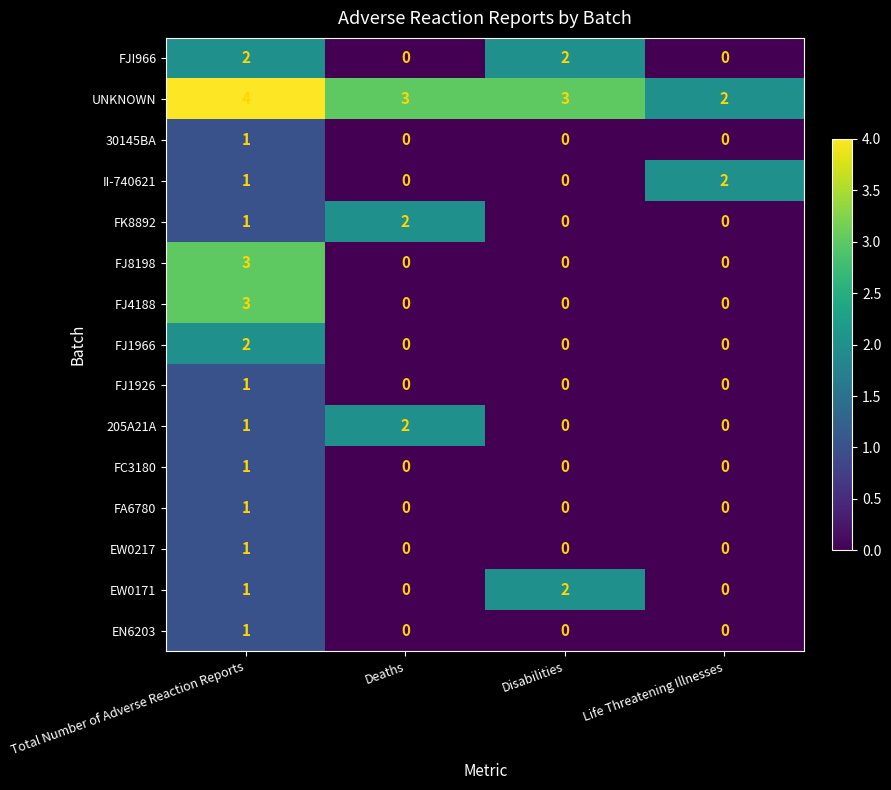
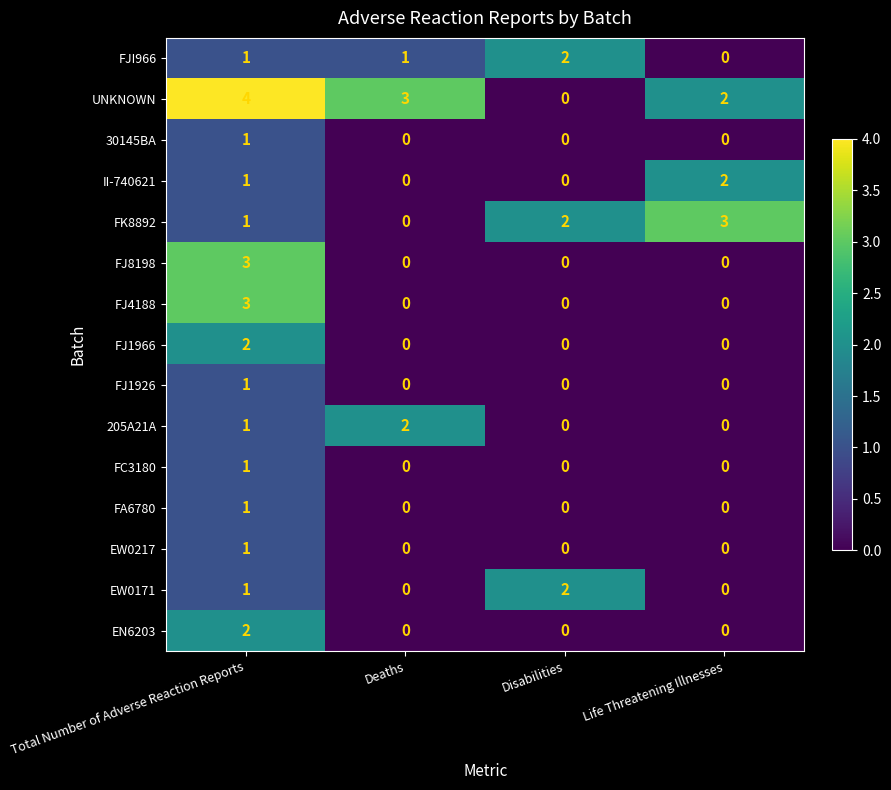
FJI966, Total Number of Adverse Reaction Reports: 2 -> 1
FJI966, Deaths: 0 -> 1
UNKNOWN, Disabilities: 3 -> 0
FK8892, Deaths: 2 -> 0
FK8892, Disabilities: 0 -> 2
FK8892, Life Threatening Illnesses: 0 -> 3
EN6203, Total Number of Adverse Reaction Reports: 1 -> 2
